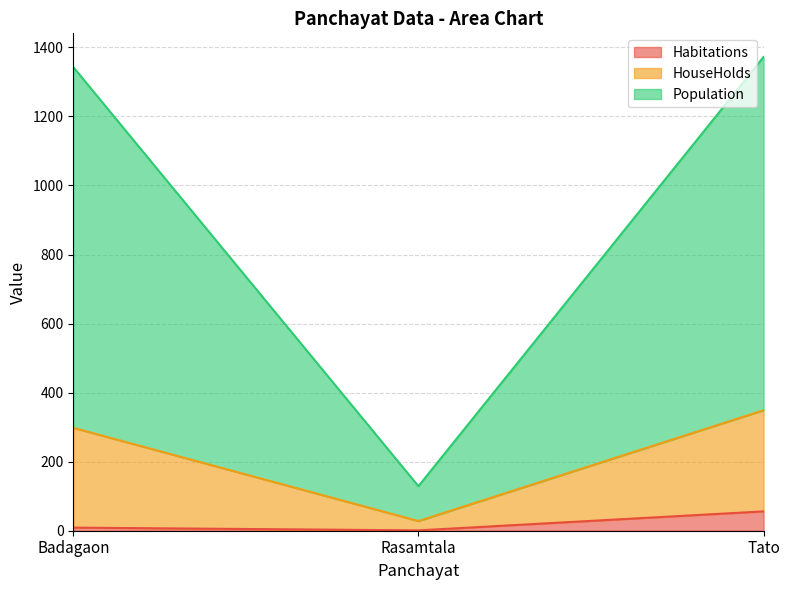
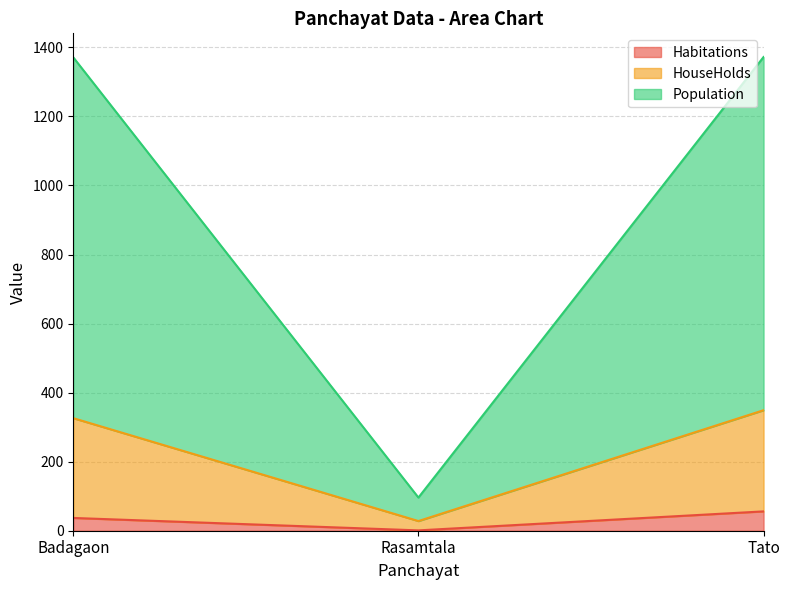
Habitations, Badagaon: 10 -> 40
Population, Rasamtala: 100 -> 70
